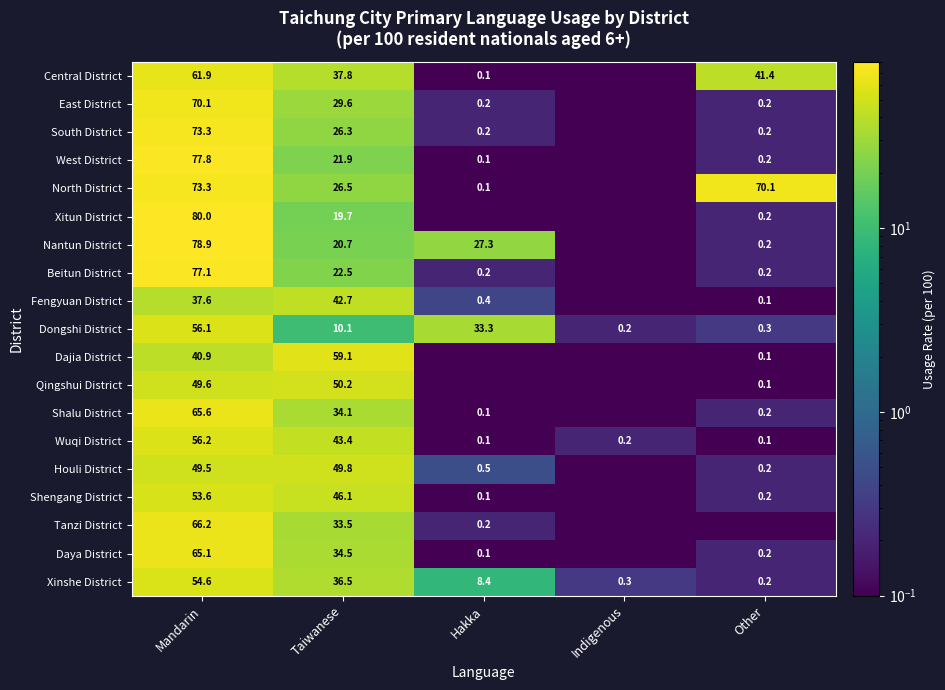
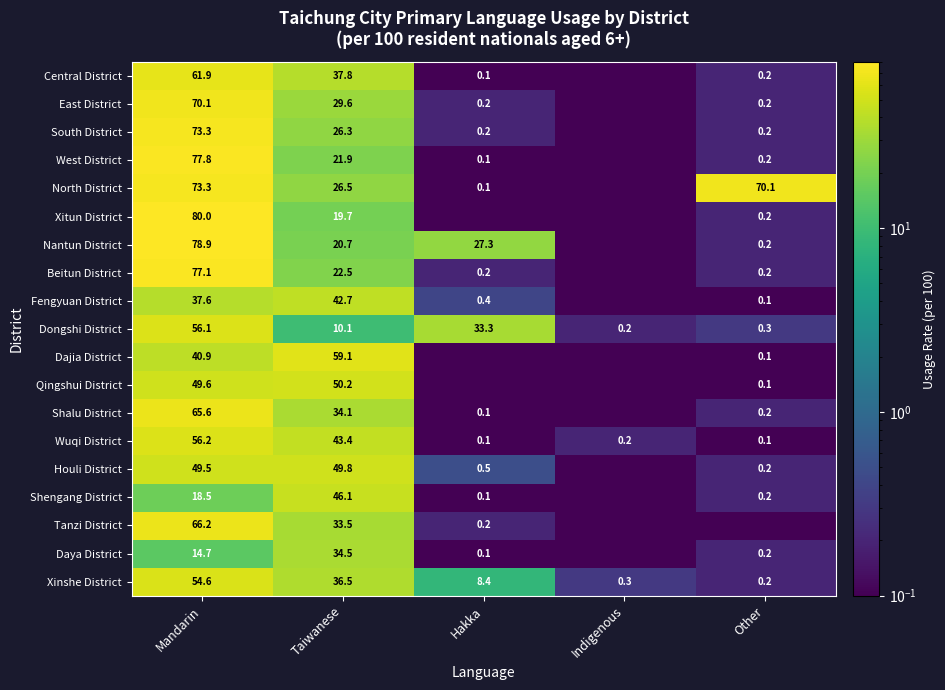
Central District, Other: 41.4 -> 0.2
Shengang District, Mandarin: 53.6 -> 18.5
Daya District, Mandarin: 65.1 -> 14.7
